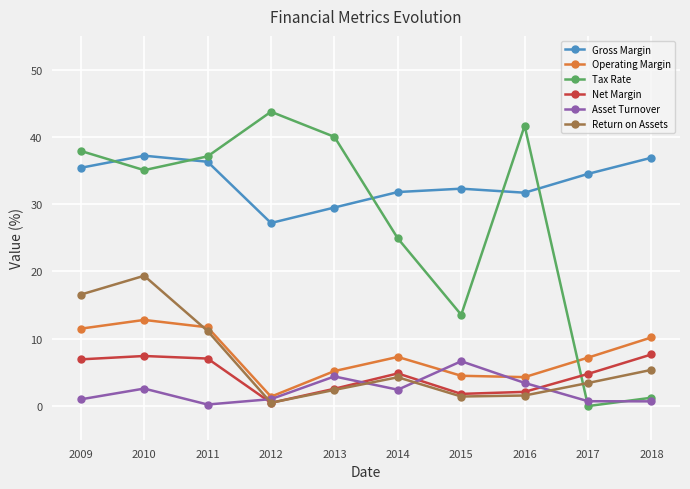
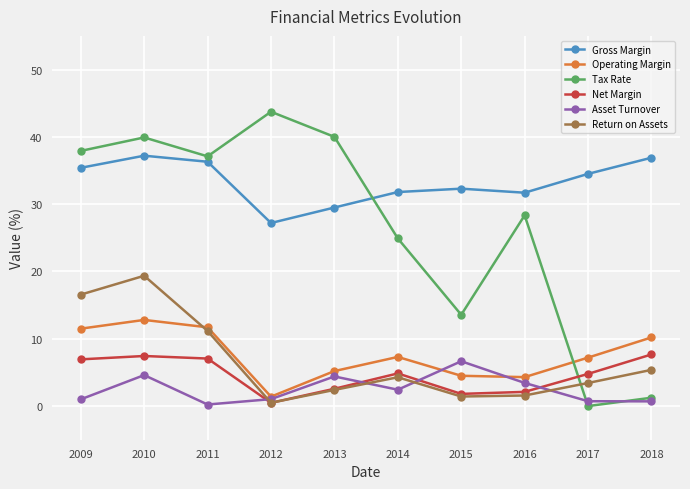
Tax Rate, 2010: 35 -> 40
Asset Turnover, 2010: 3 -> 5
Tax Rate, 2016: 42 -> 28
